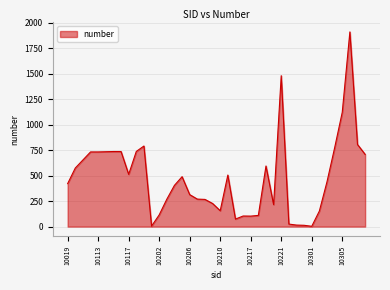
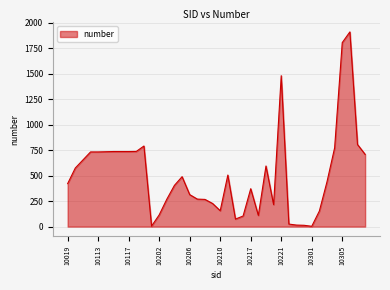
10117: 510 -> 740
10217: 100 -> 370
10305: 1120 -> 1810
